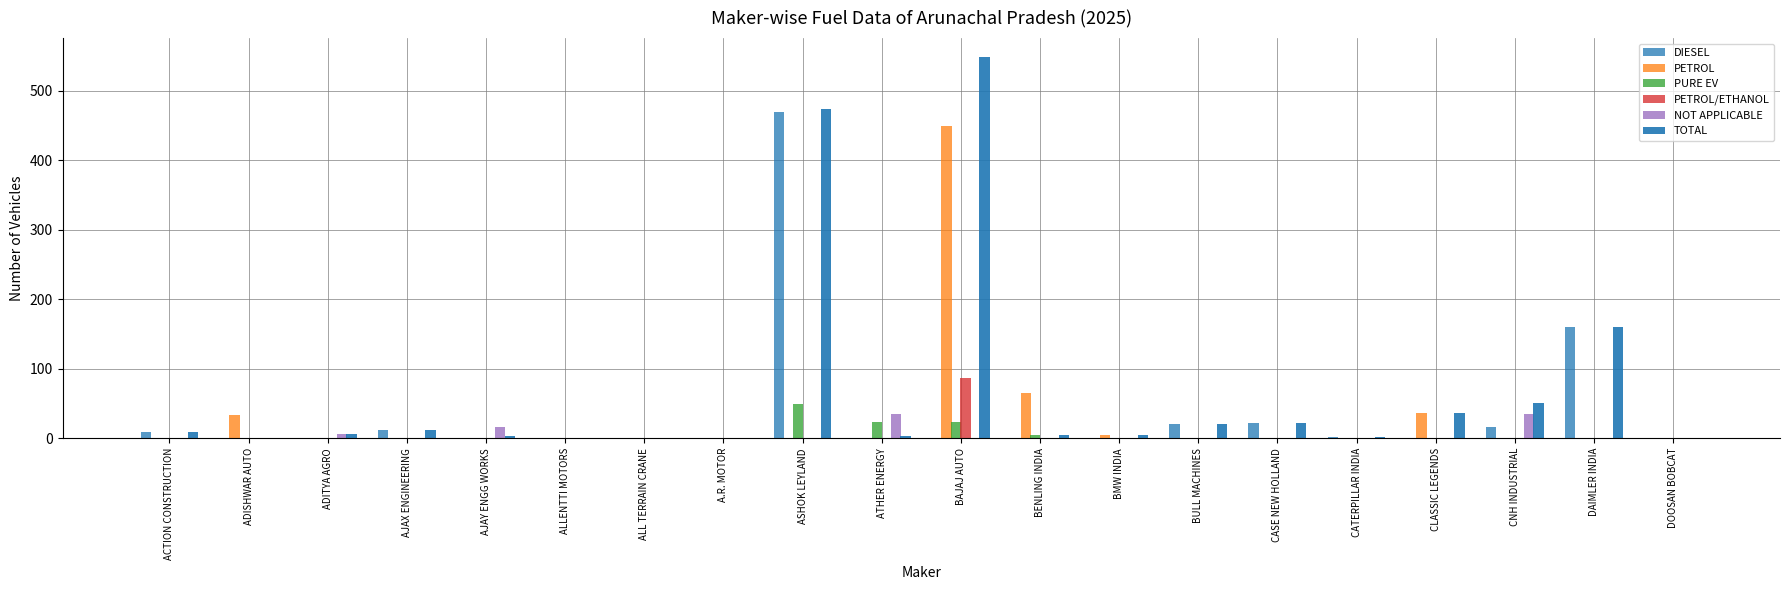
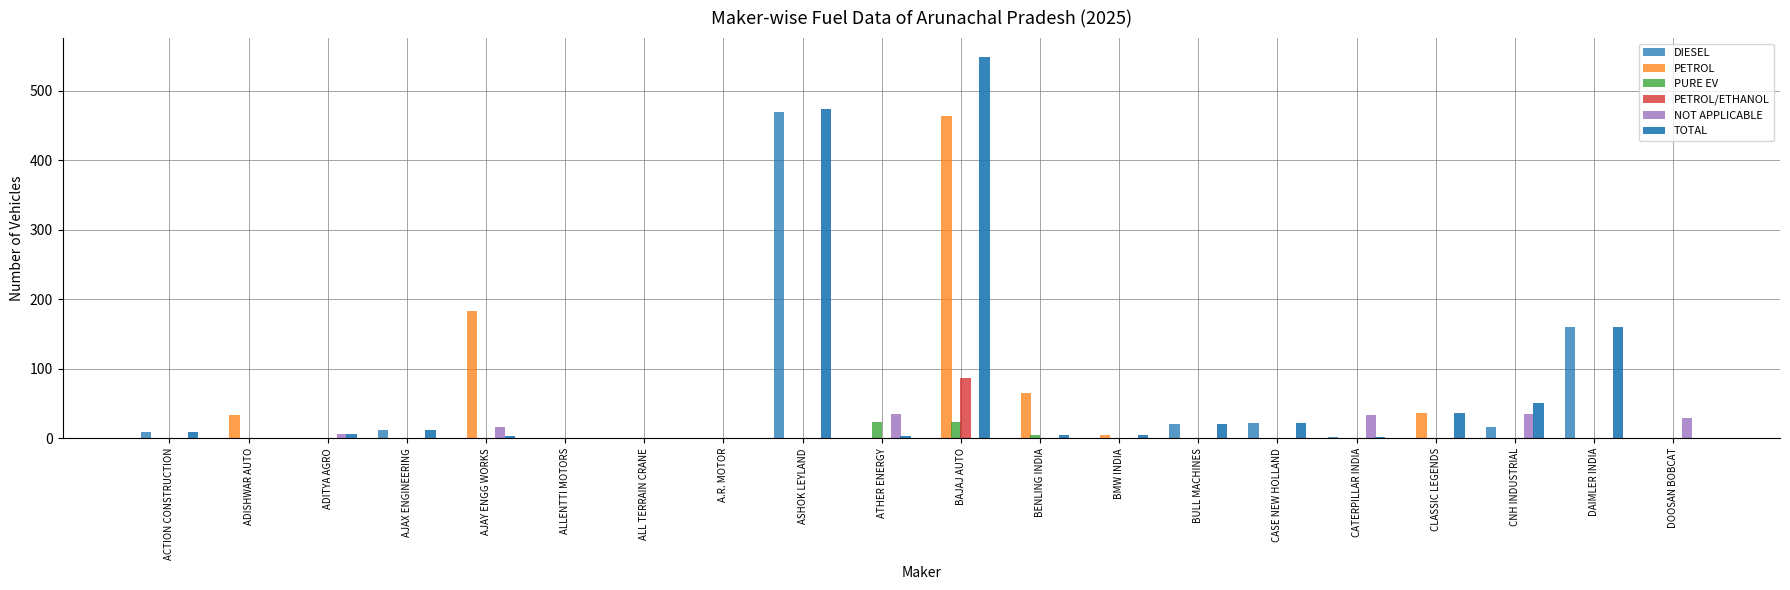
PETROL, AJAY ENGG WORKS: 0 -> 180
PURE EV, ASHOK LEYLAND: 50 -> 0
PETROL, BAJAJ AUTO: 450 -> 460
NOT APPLICABLE, CATERPILLAR INDIA: 0 -> 30
NOT APPLICABLE, DOOSAN BOBCAT: 0 -> 30
